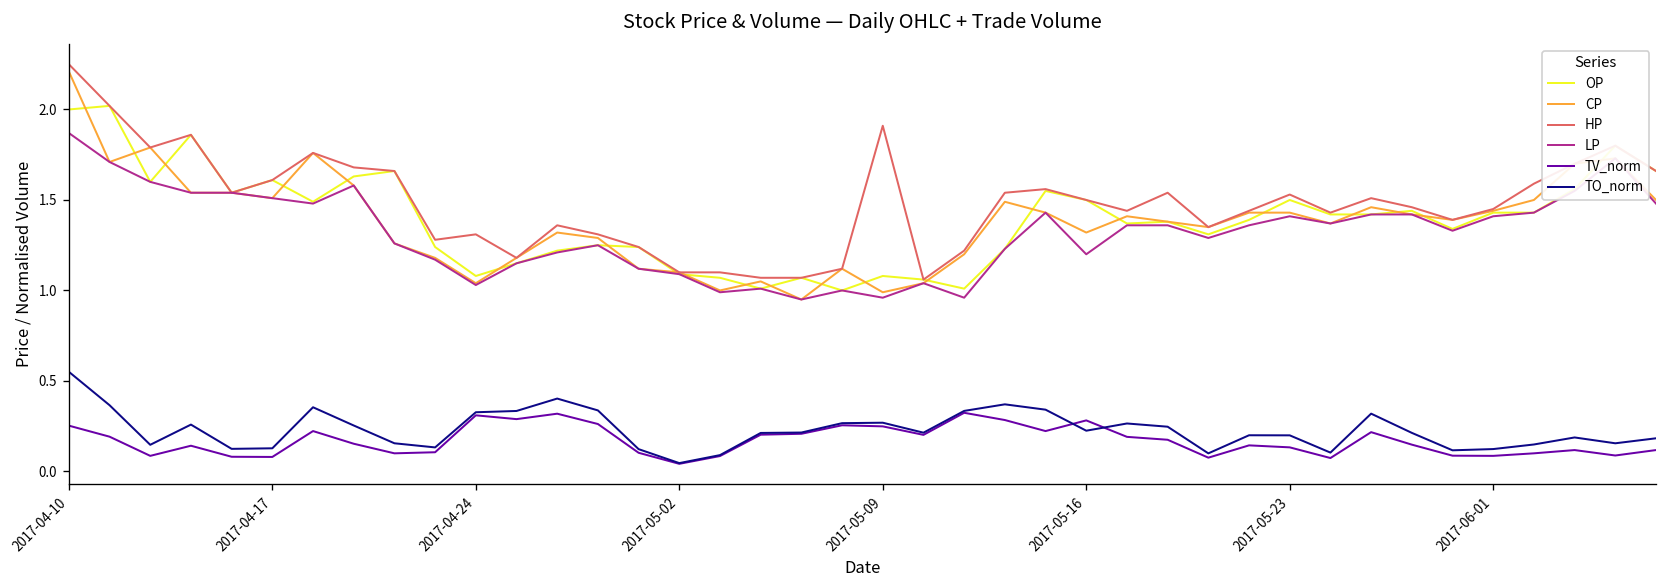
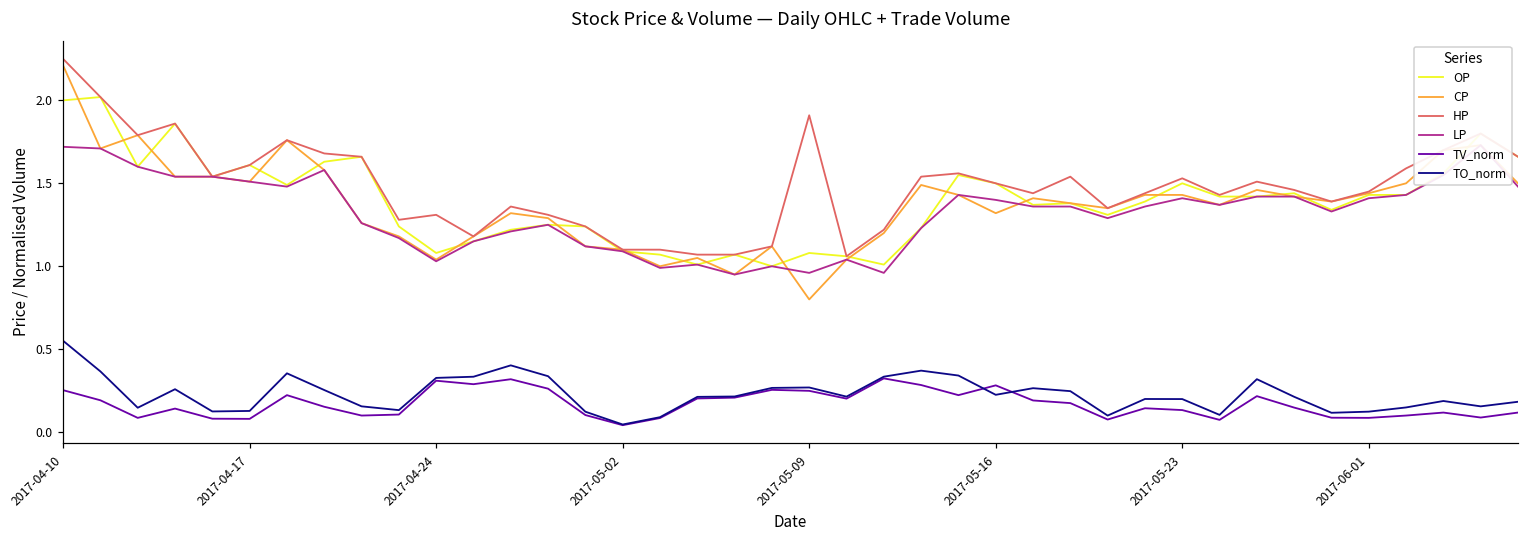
LP, 2017-04-10: 1.87 -> 1.72
CP, 2017-05-09: 0.99 -> 0.80
LP, 2017-05-16: 1.2 -> 1.4
